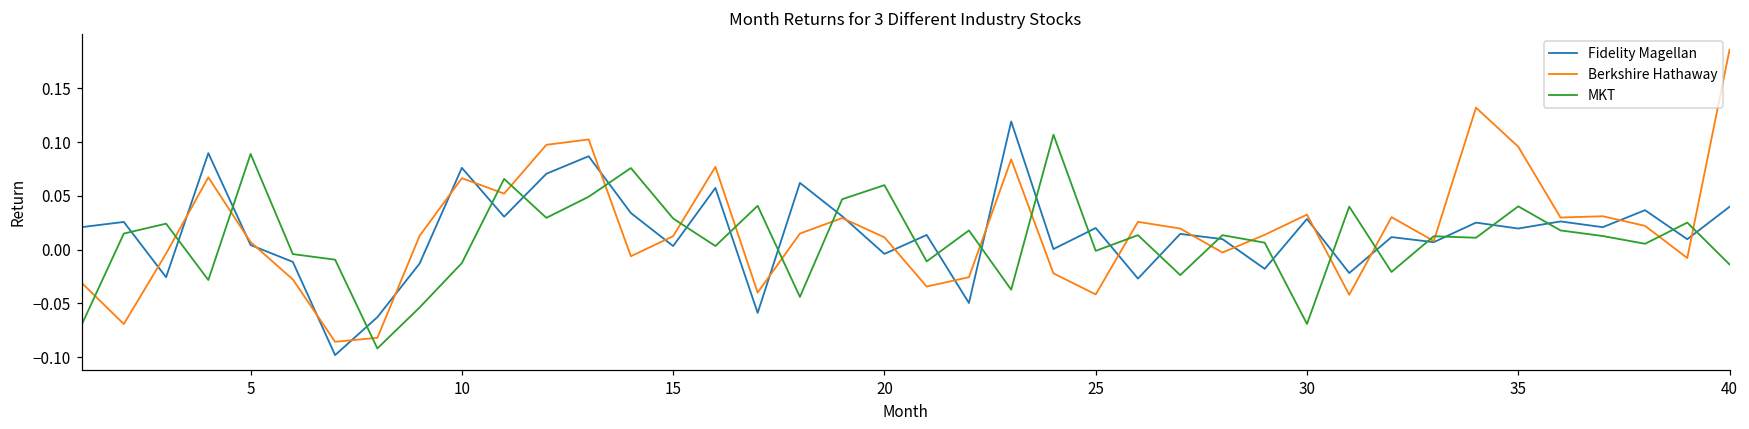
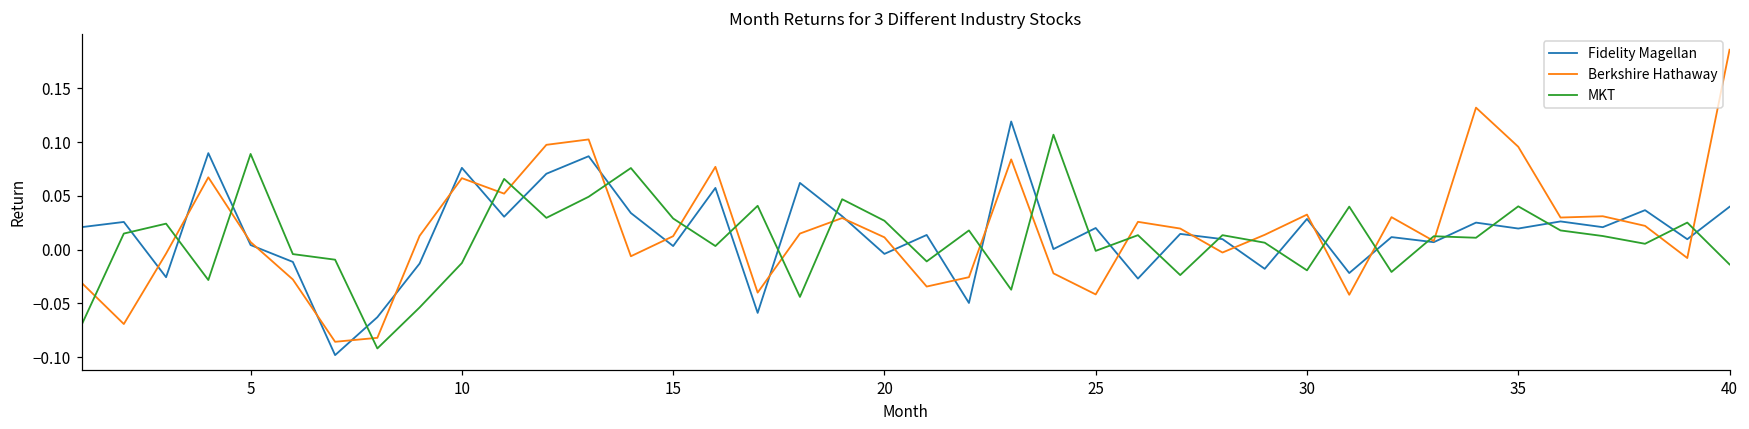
MKT, 20: 0.06 -> 0.03
MKT, 30: -0.07 -> -0.02
